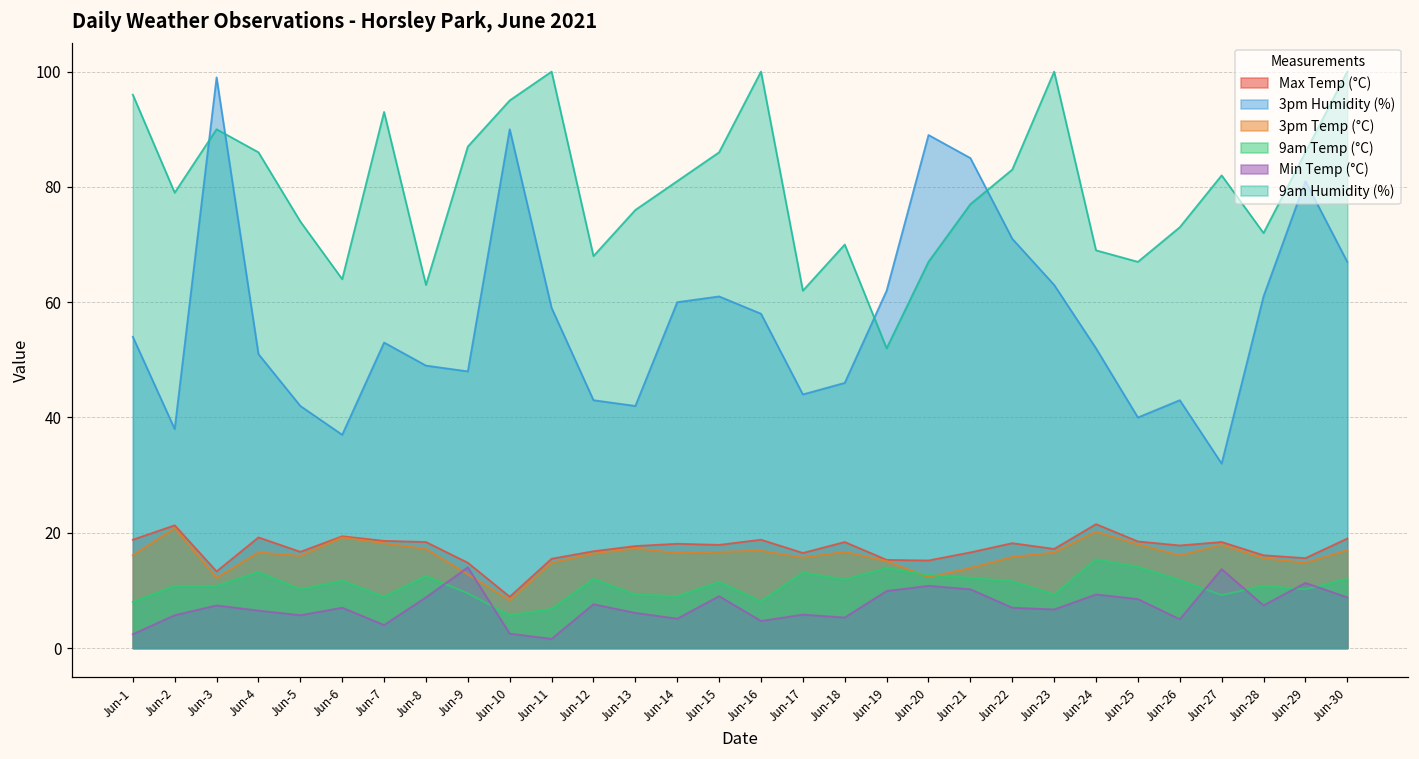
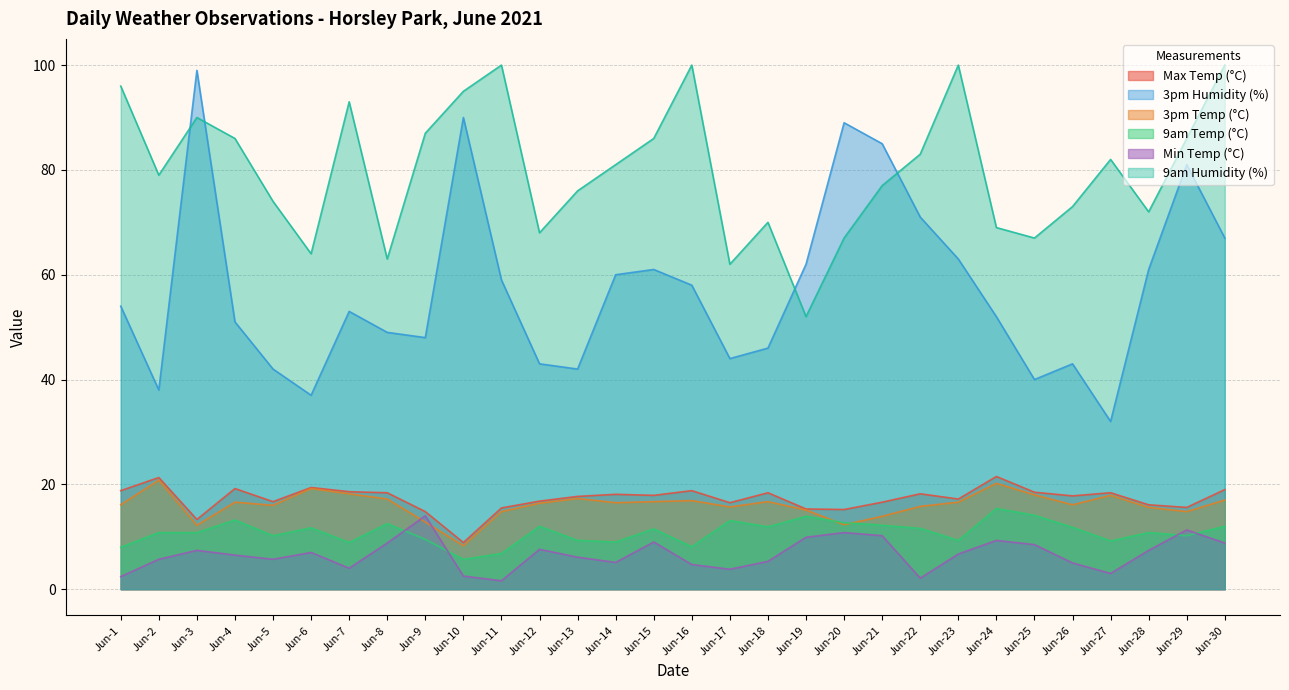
Min Temp (°C), Jun-17: 6 -> 4
Min Temp (°C), Jun-22: 7 -> 2
Min Temp (°C), Jun-27: 14 -> 3
